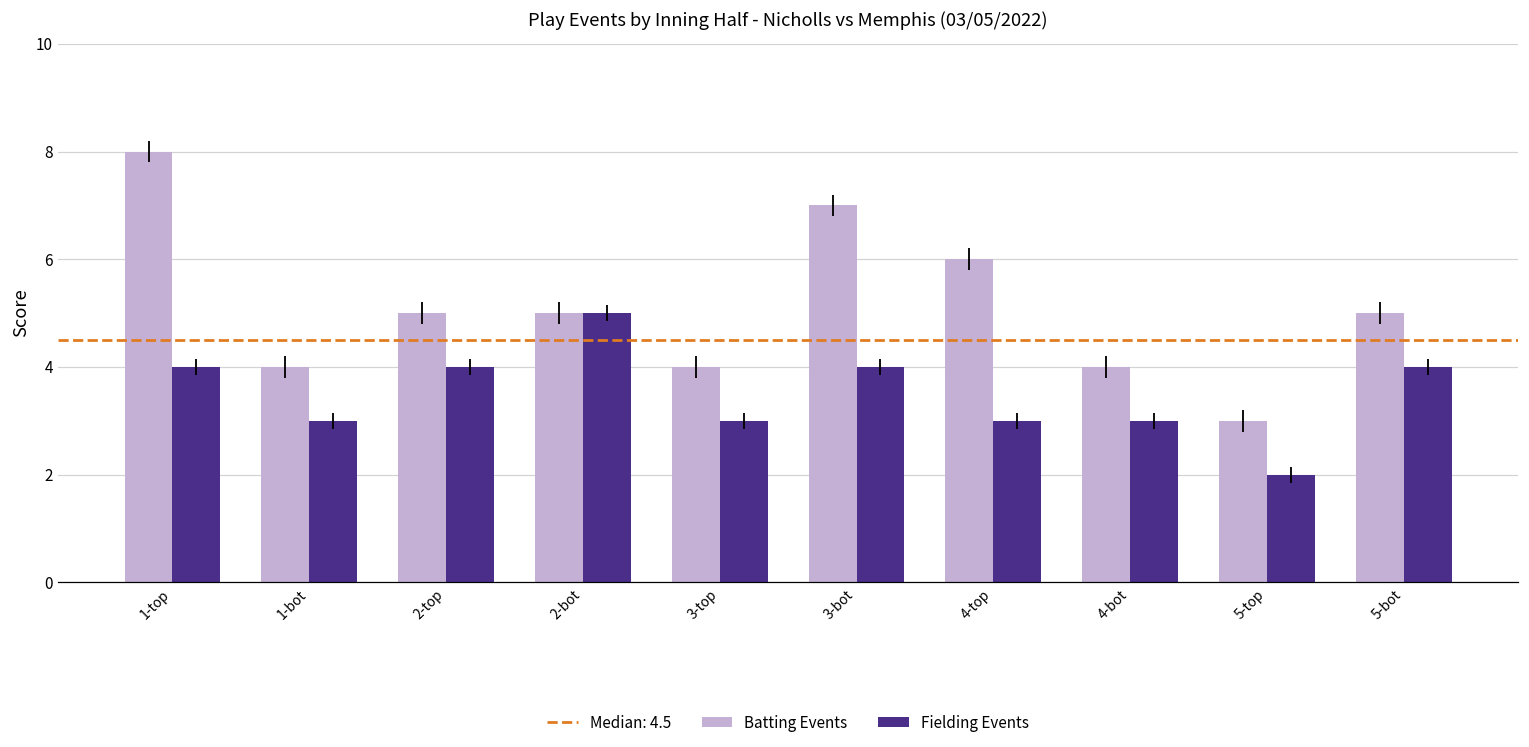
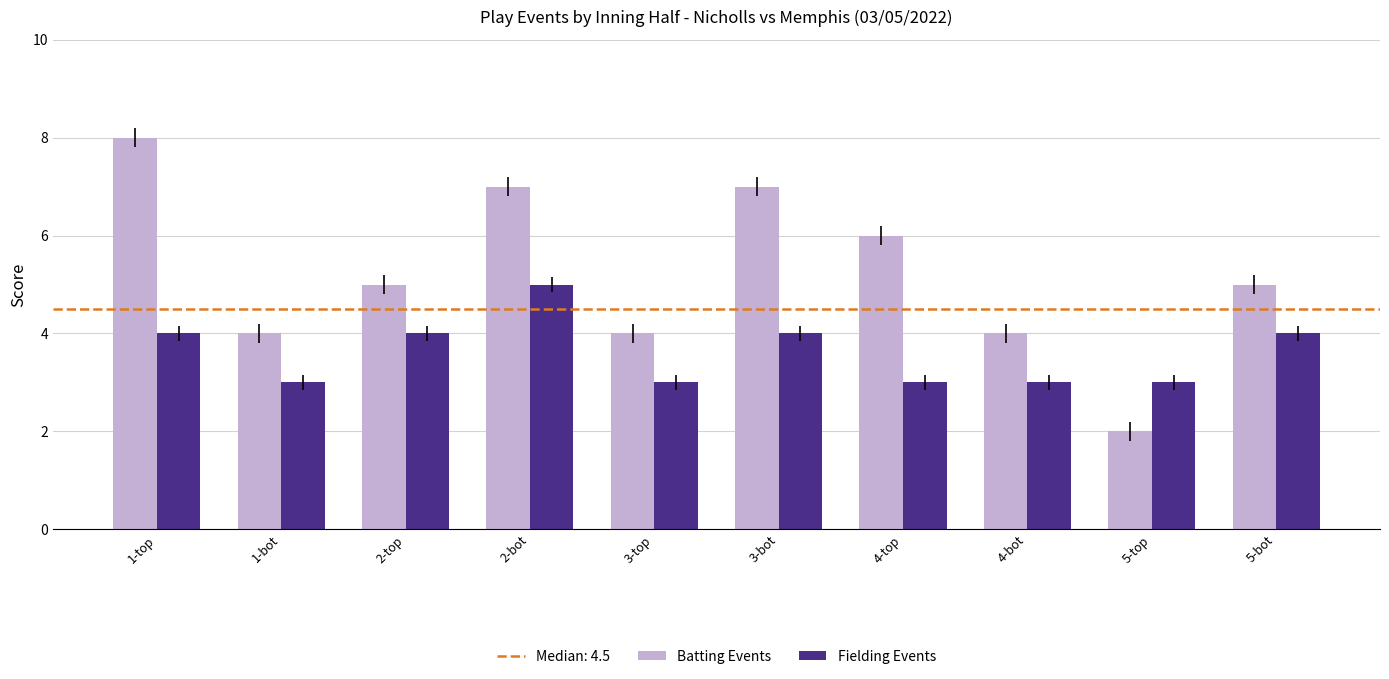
Batting Events, 2-bot: 5 -> 7
Batting Events, 5-top: 3 -> 2
Fielding Events, 5-top: 2 -> 3
